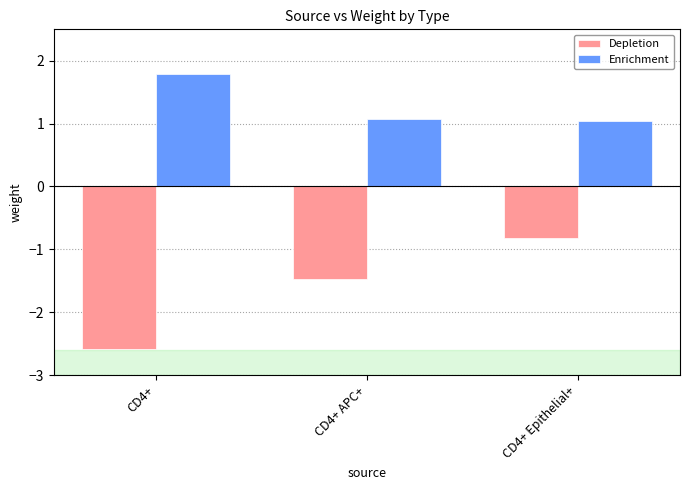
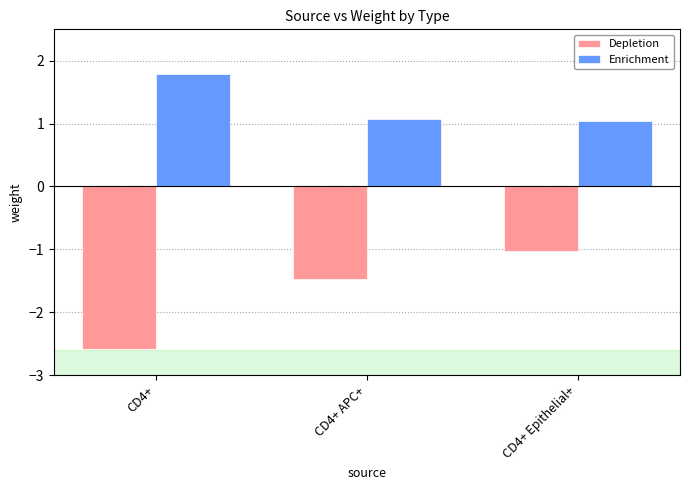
Depletion, CD4+ Epithelial+: -0.8 -> -1.0
